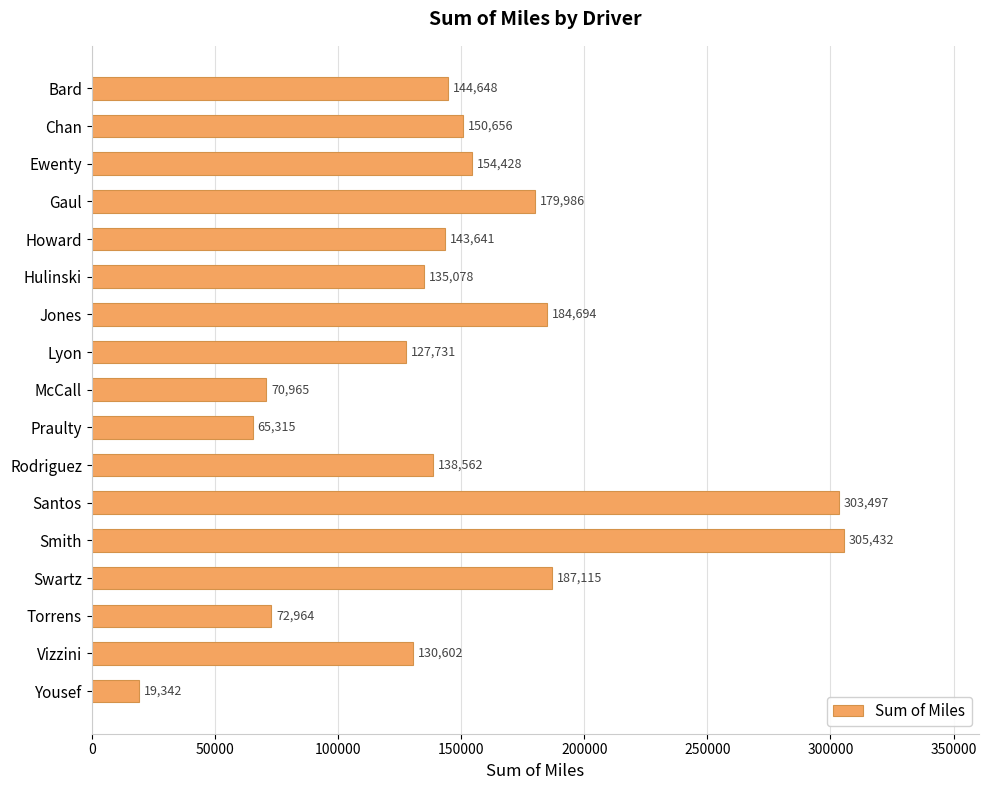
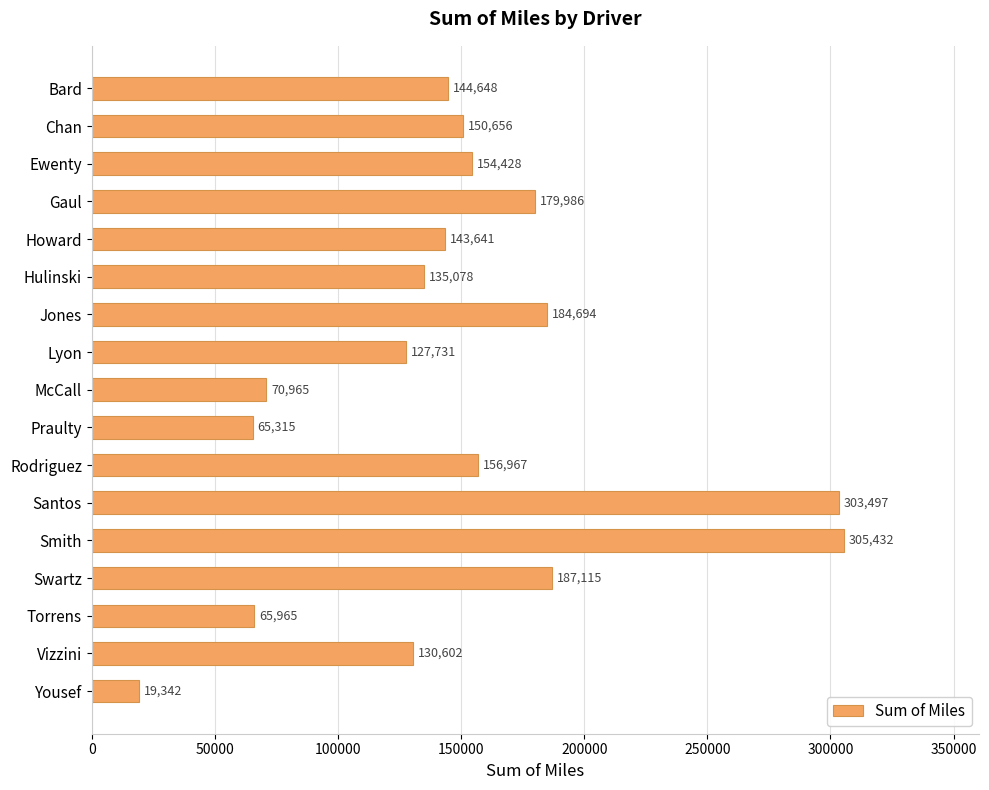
Rodriguez: 138,562 -> 156,967
Torrens: 72,964 -> 65,965
